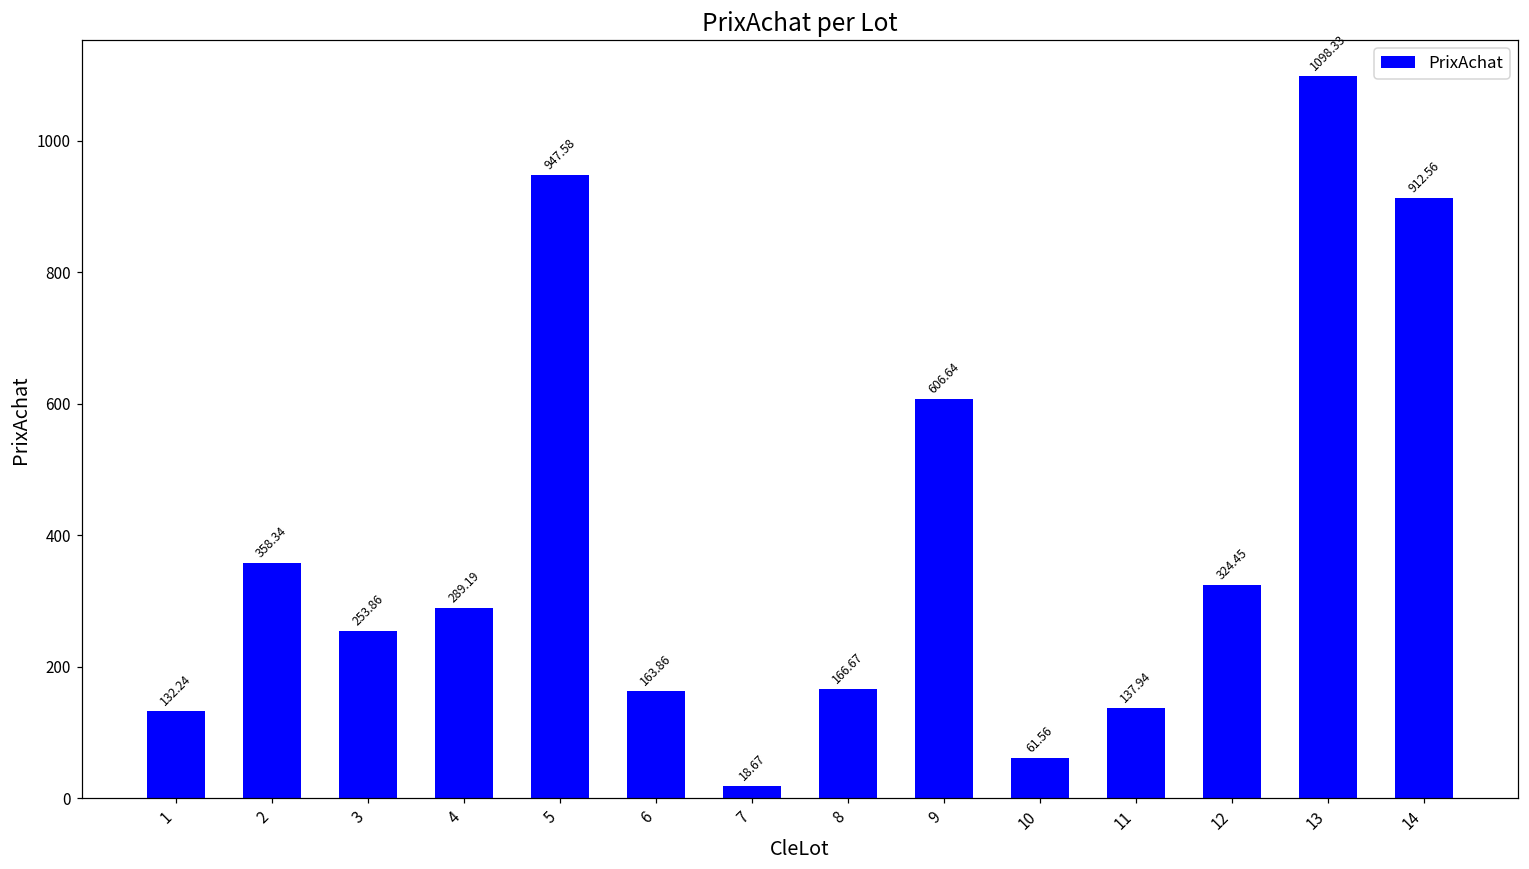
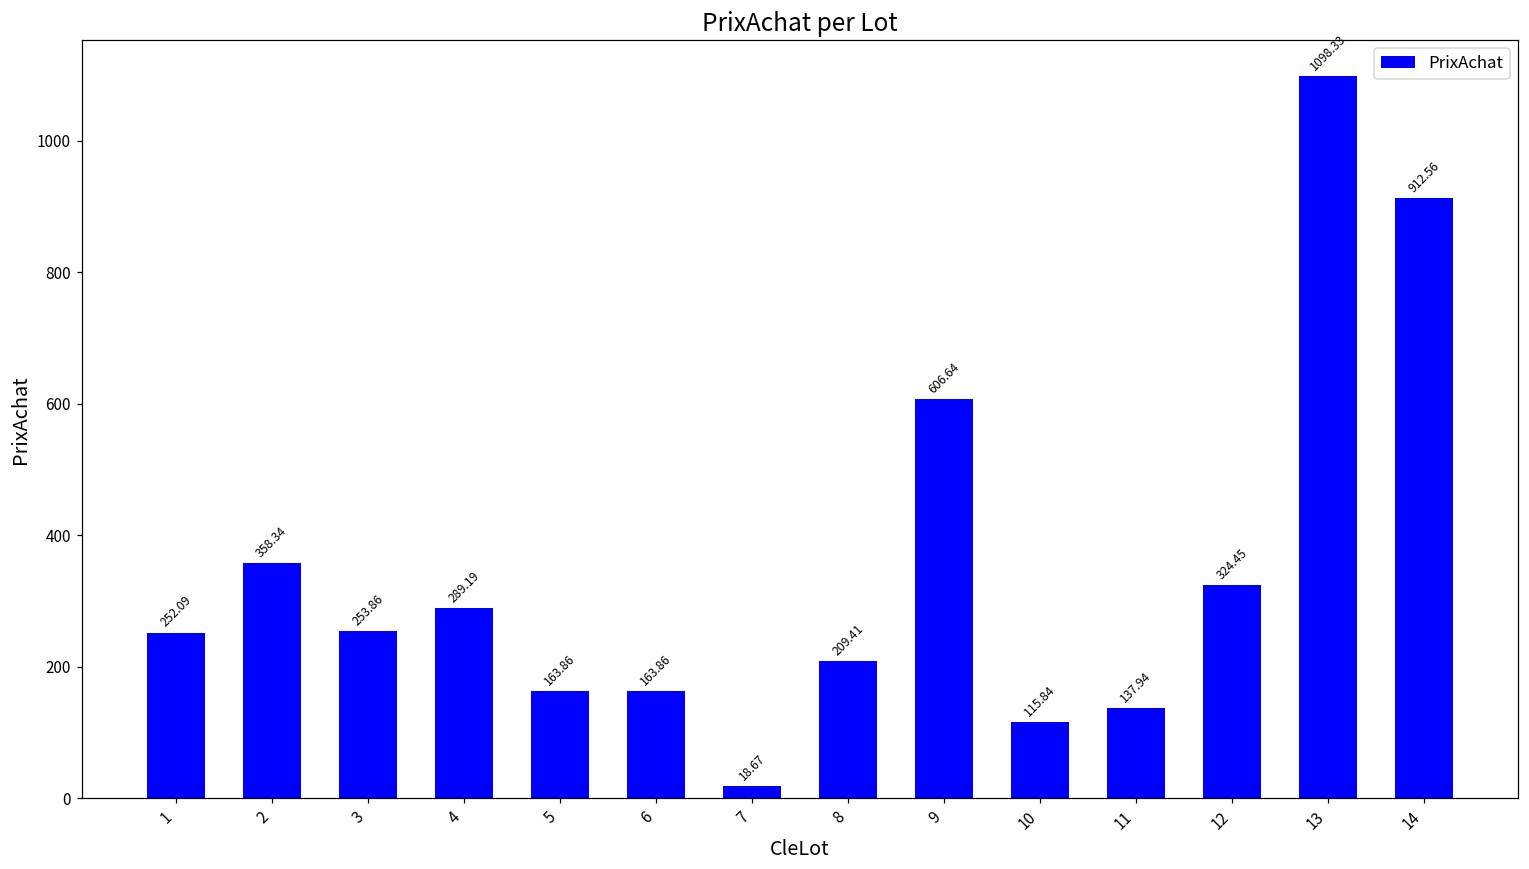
1: 132.24 -> 252.09
5: 947.58 -> 163.86
8: 166.67 -> 209.41
10: 61.56 -> 115.84
